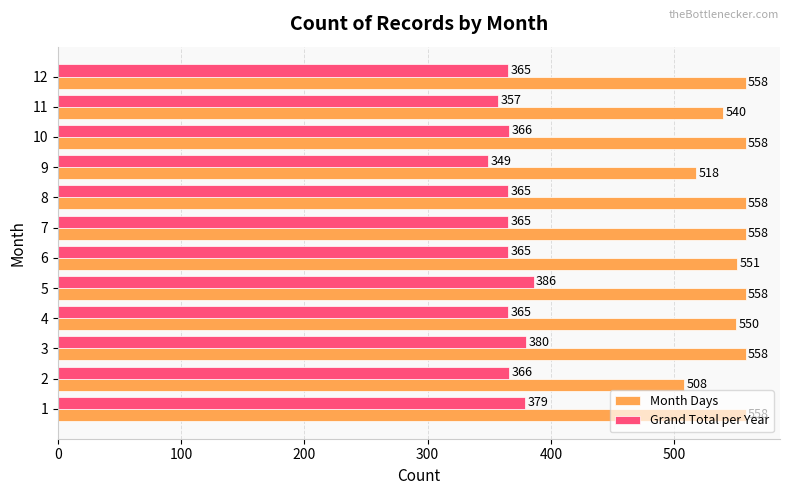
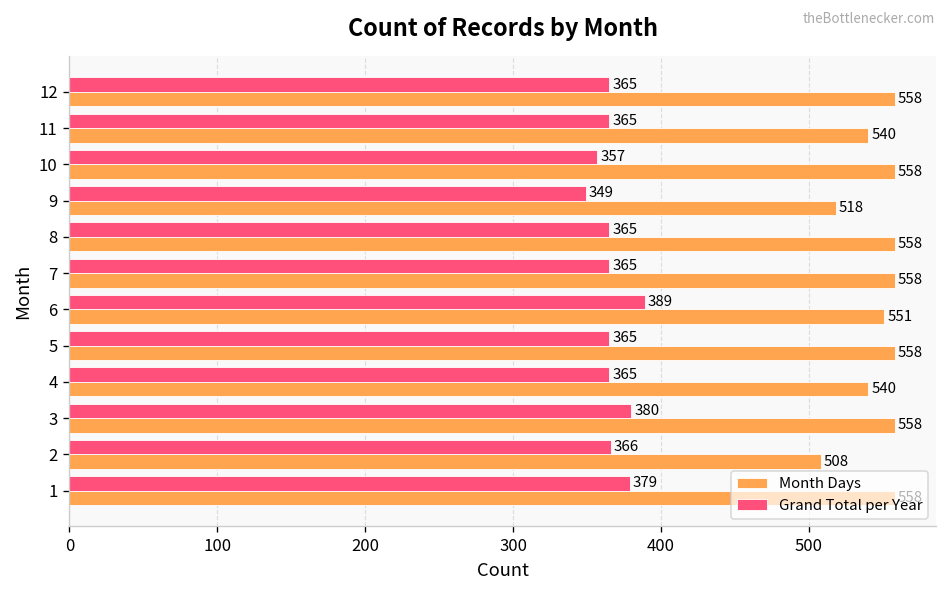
Grand Total per Year, 11: 357 -> 365
Grand Total per Year, 10: 366 -> 357
Grand Total per Year, 6: 365 -> 389
Grand Total per Year, 5: 386 -> 365
Month Days, 4: 550 -> 540
